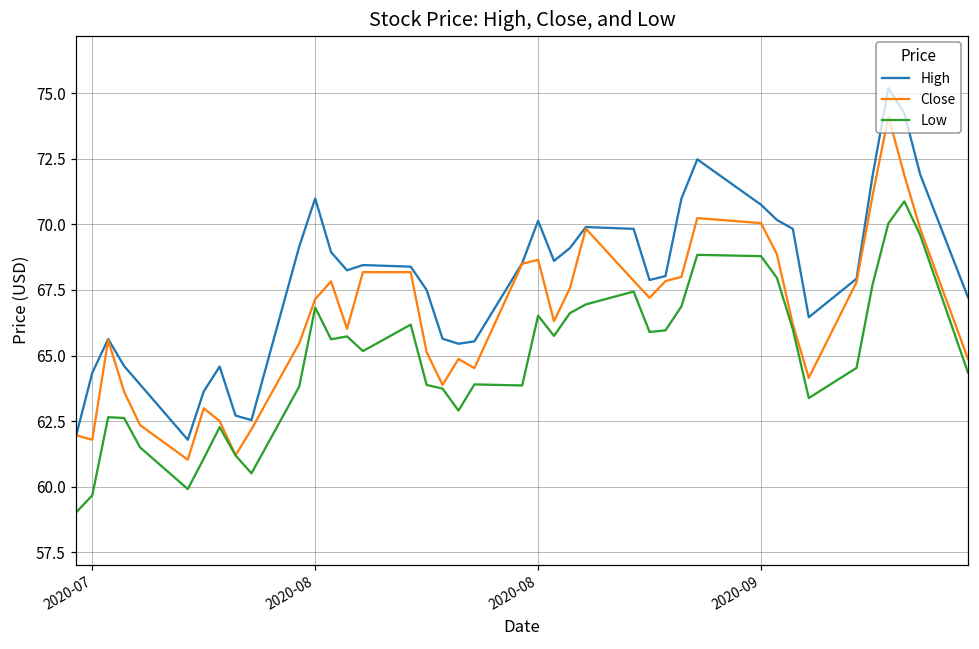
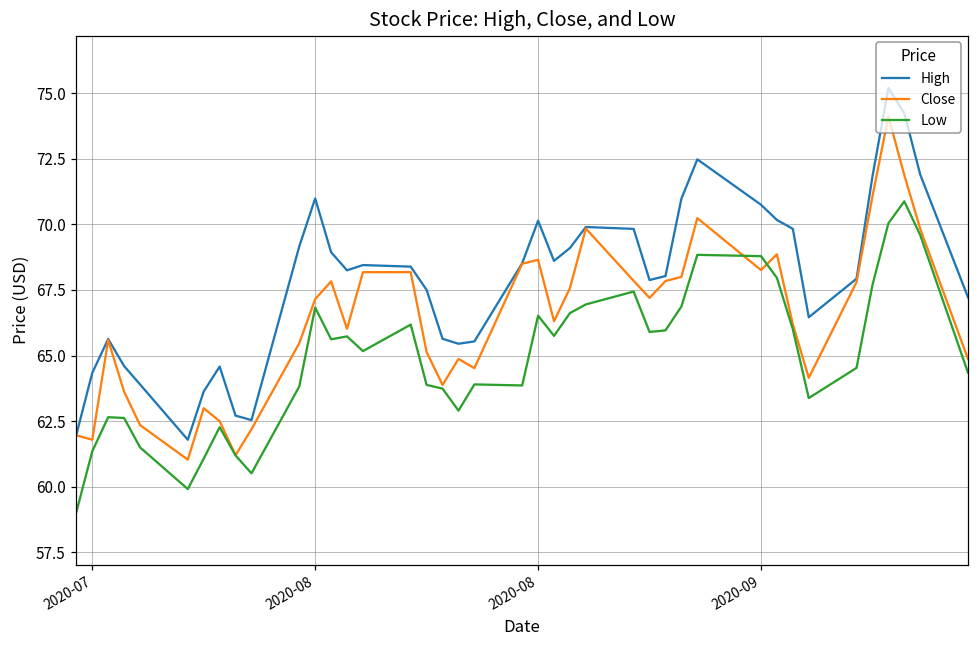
Low, 2020-07: 59.7 -> 61.4
Close, 2020-09: 70.1 -> 68.3
